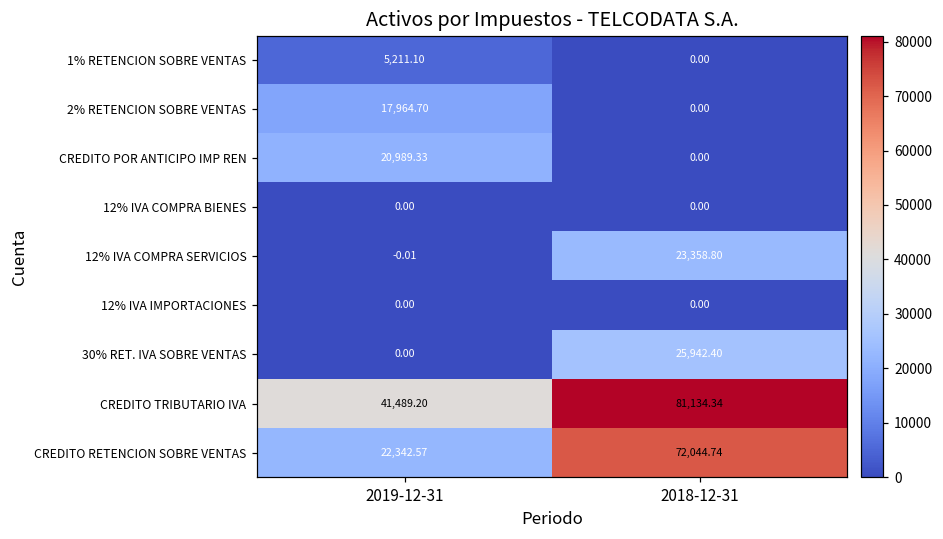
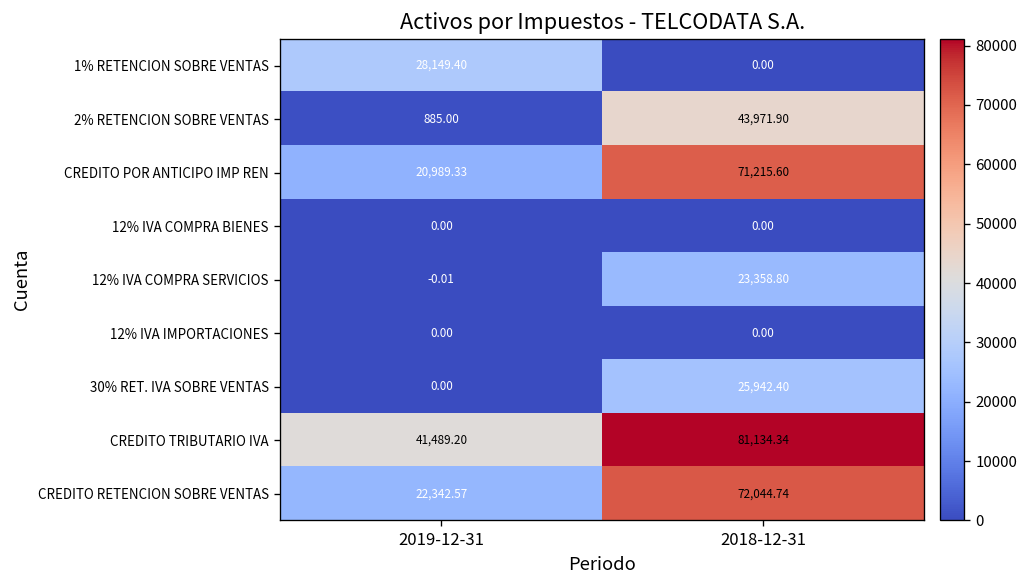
1% RETENCION SOBRE VENTAS, 2019-12-31: 5,211.10 -> 28,149.40
2% RETENCION SOBRE VENTAS, 2019-12-31: 17,964.70 -> 885.00
2% RETENCION SOBRE VENTAS, 2018-12-31: 0.00 -> 43,971.90
CREDITO POR ANTICIPO IMP REN, 2018-12-31: 0.00 -> 71,215.60
